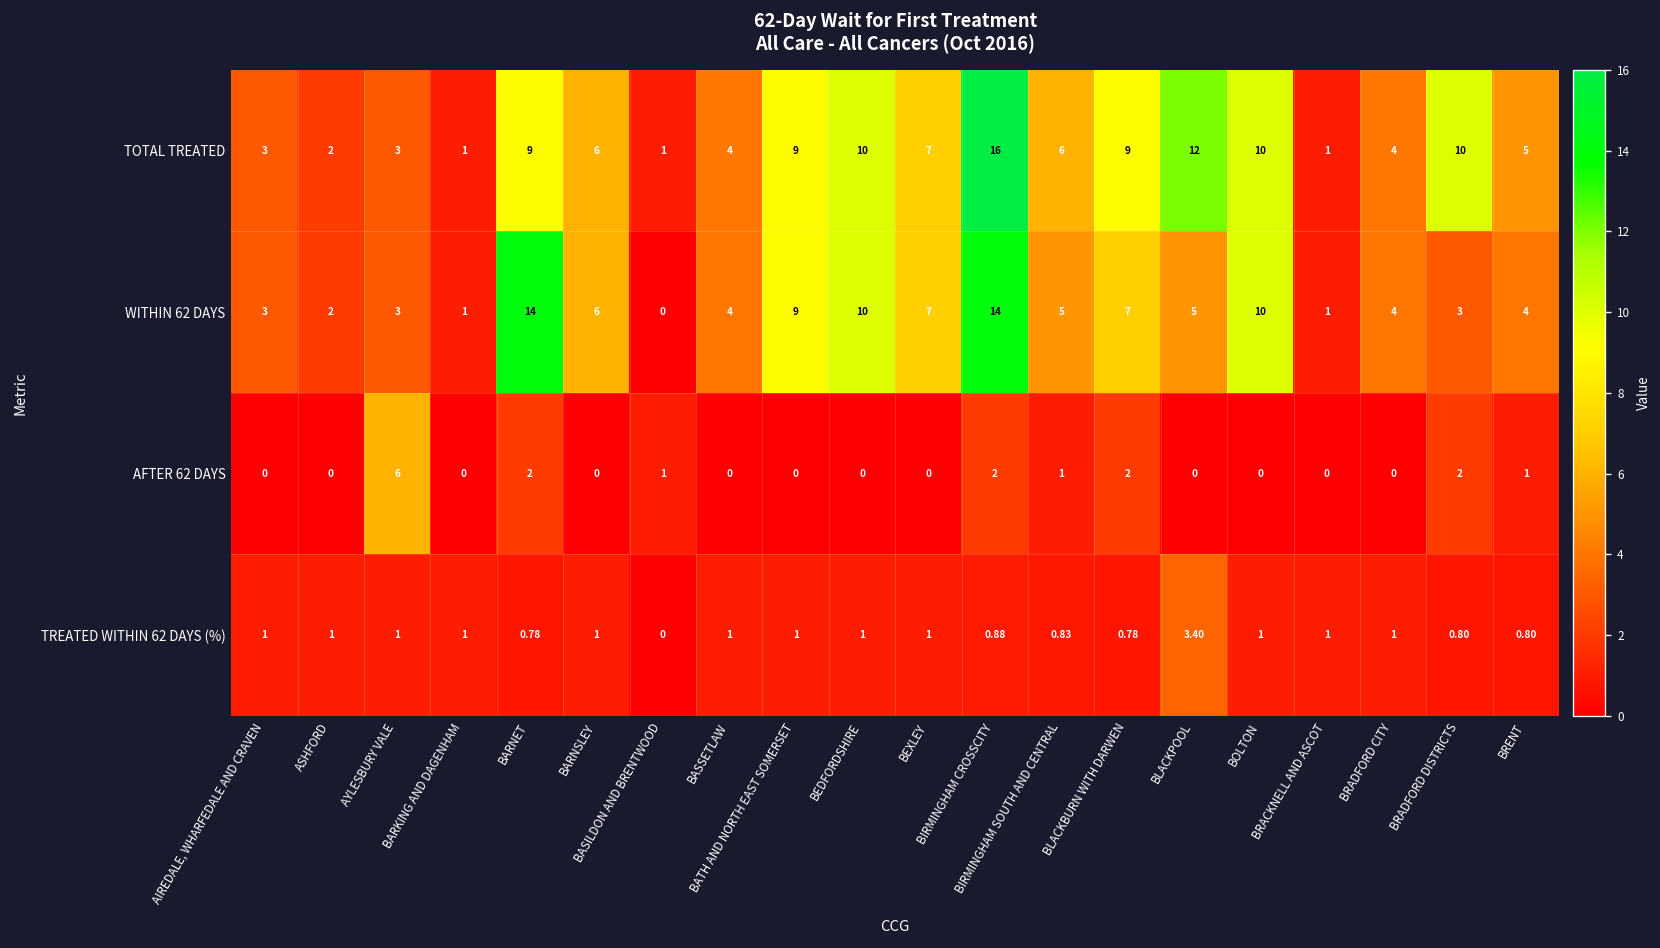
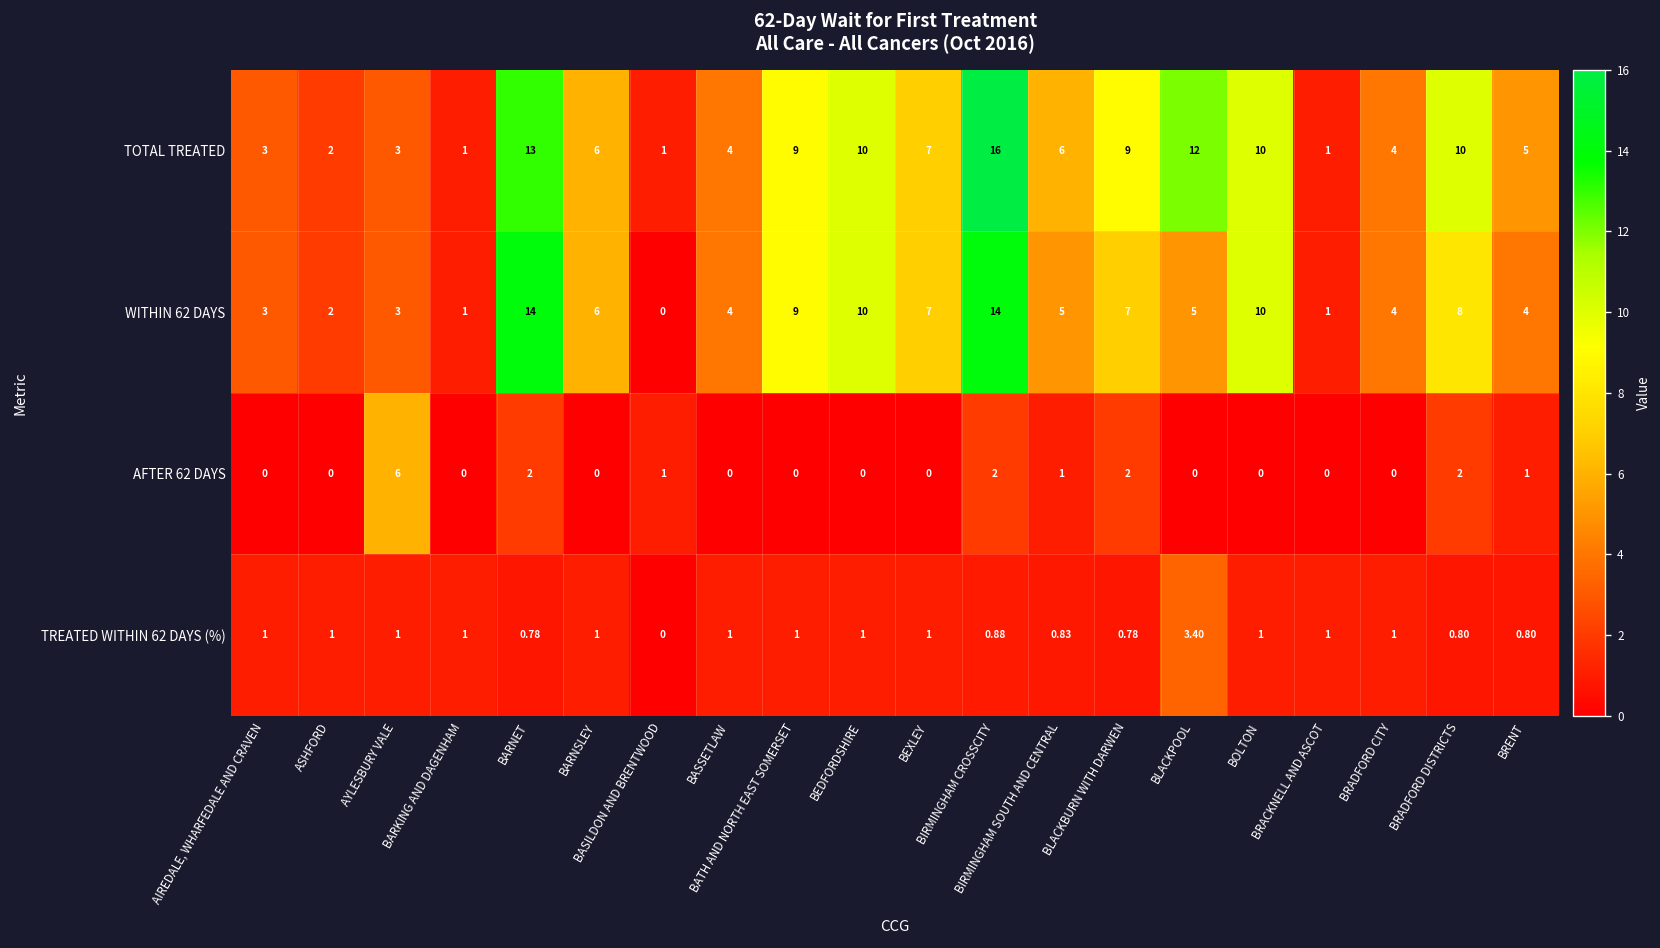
TOTAL TREATED, BARNET: 9 -> 13
WITHIN 62 DAYS, BRADFORD DISTRICTS: 3 -> 8
